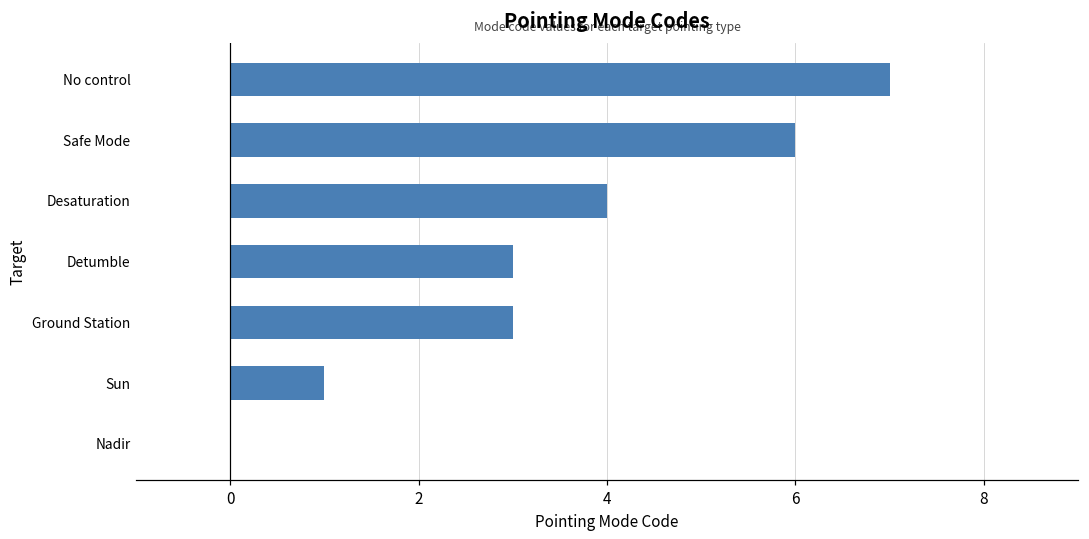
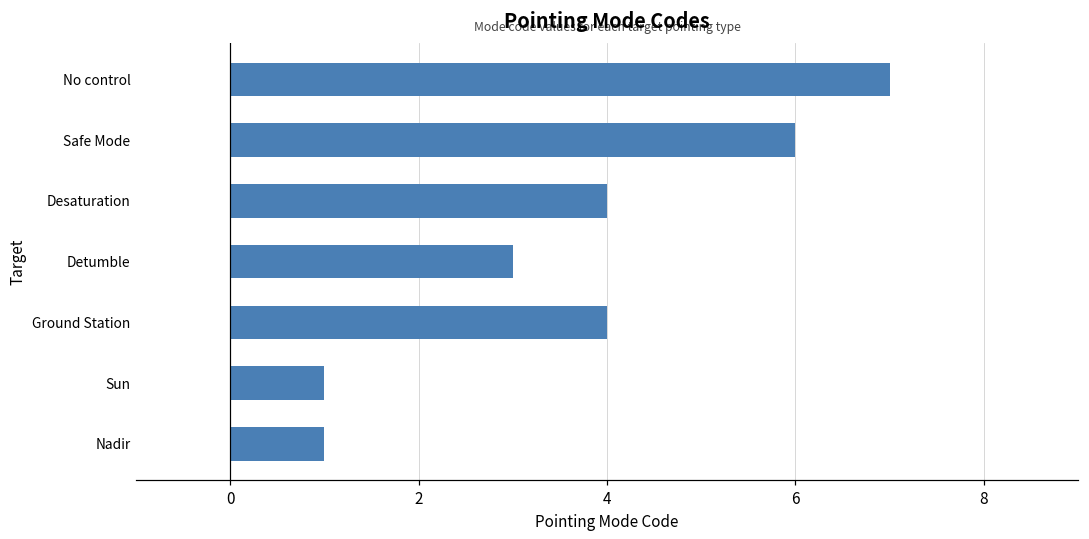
Ground Station: 3 -> 4
Nadir: 0 -> 1
